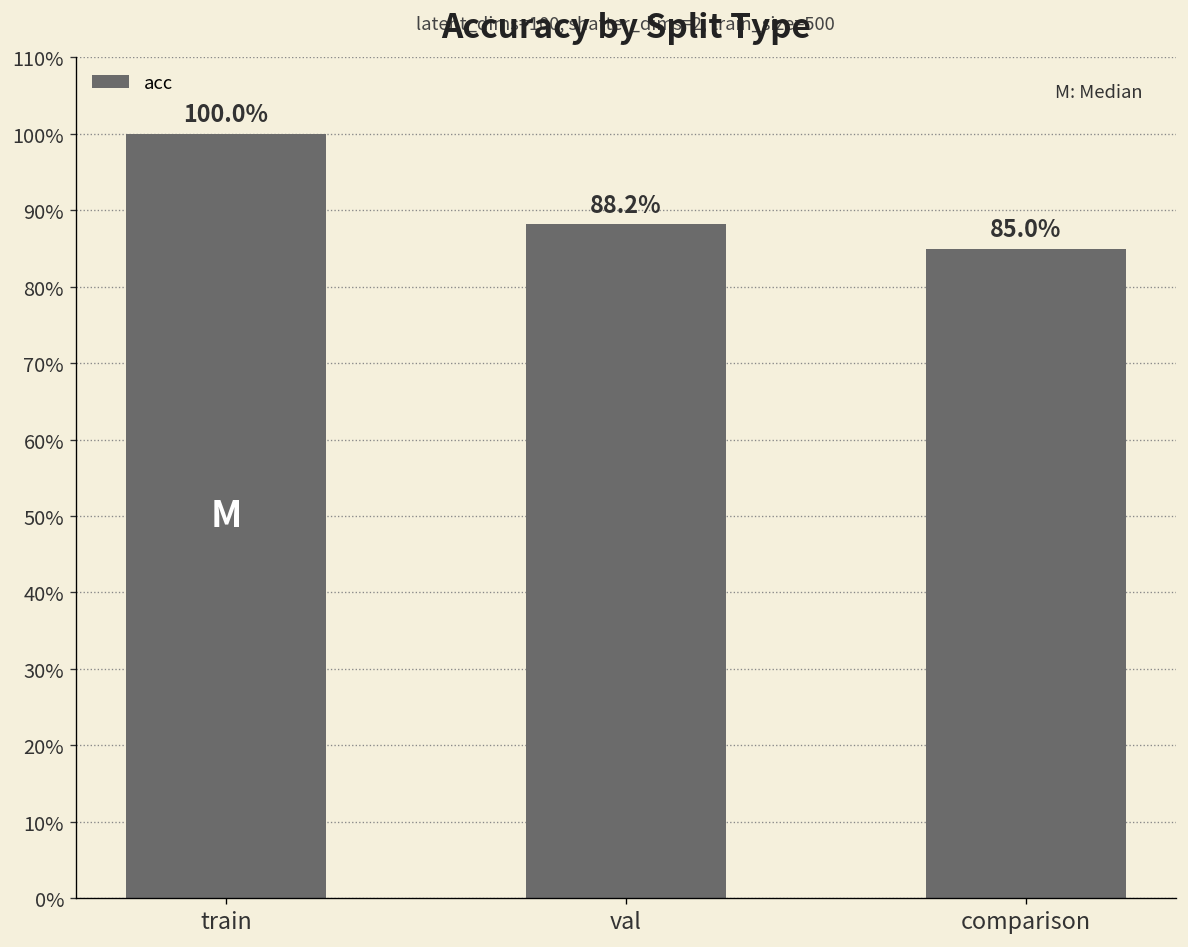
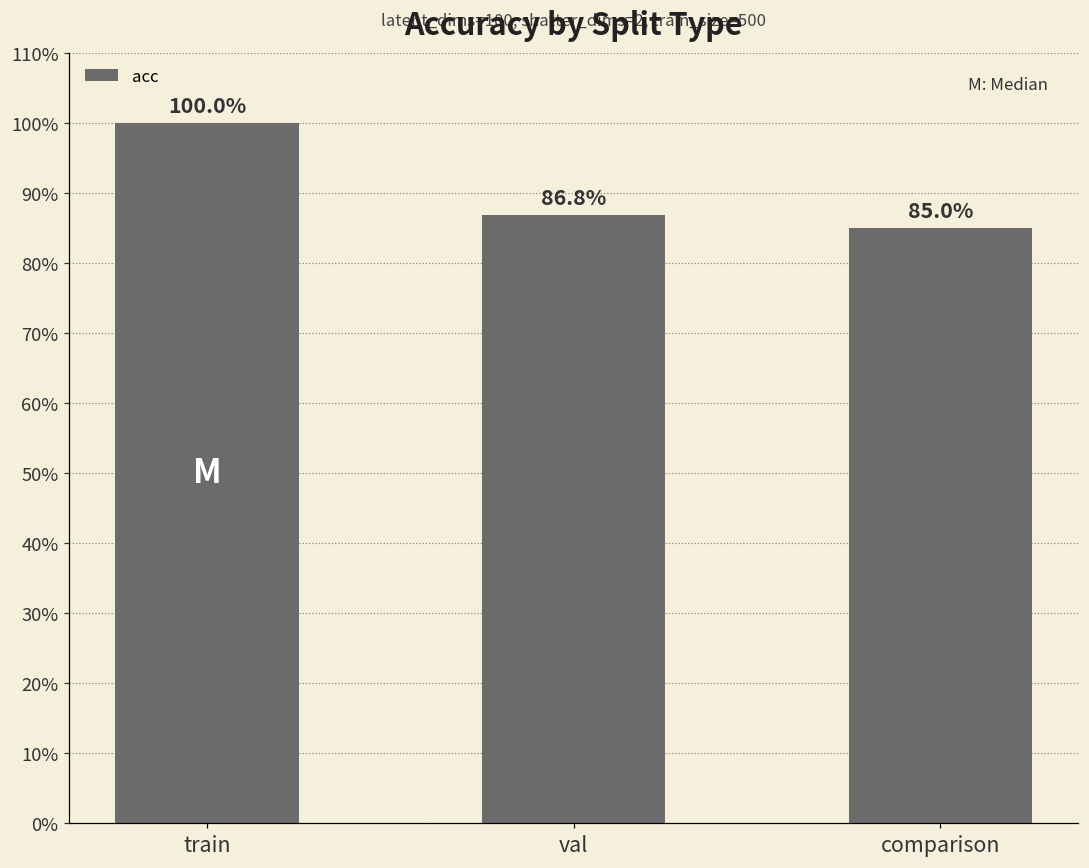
val: 88.2% -> 86.8%
